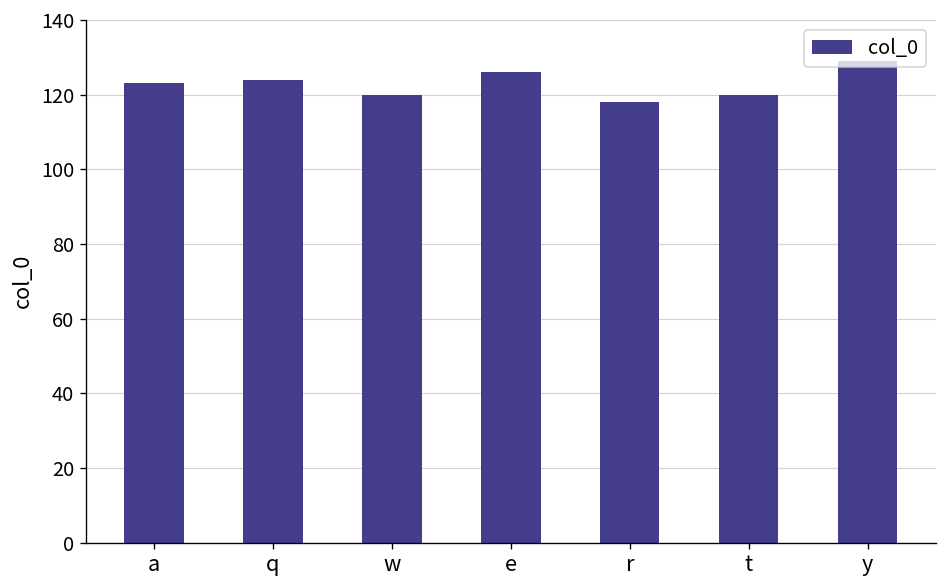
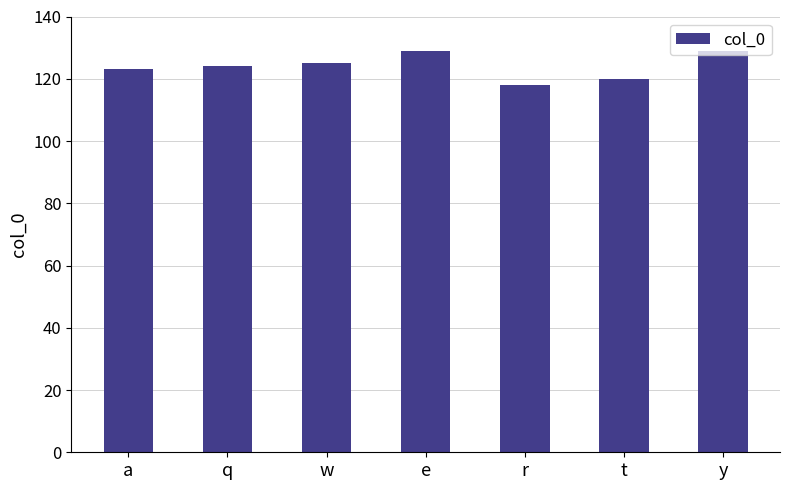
w: 120 -> 125
e: 126 -> 129
